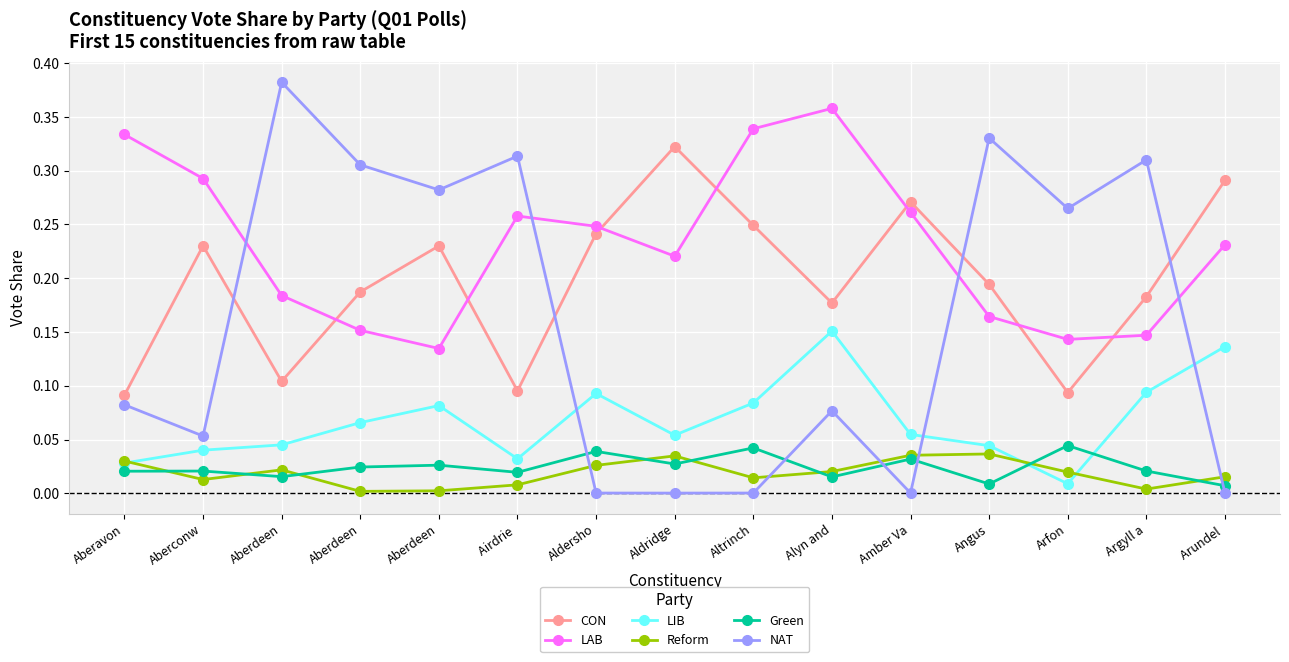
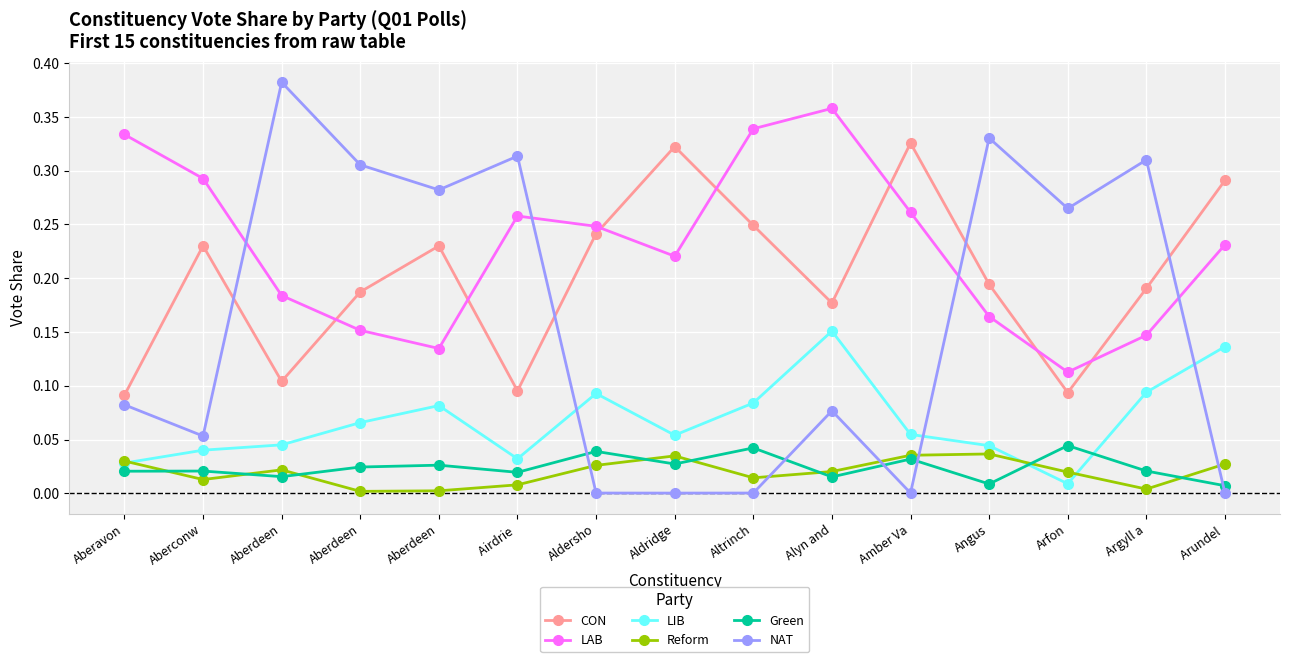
CON, Amber Va: 0.271 -> 0.326
LAB, Arfon: 0.143 -> 0.113
CON, Argyll a: 0.183 -> 0.191
Reform, Arundel: 0.015 -> 0.027
